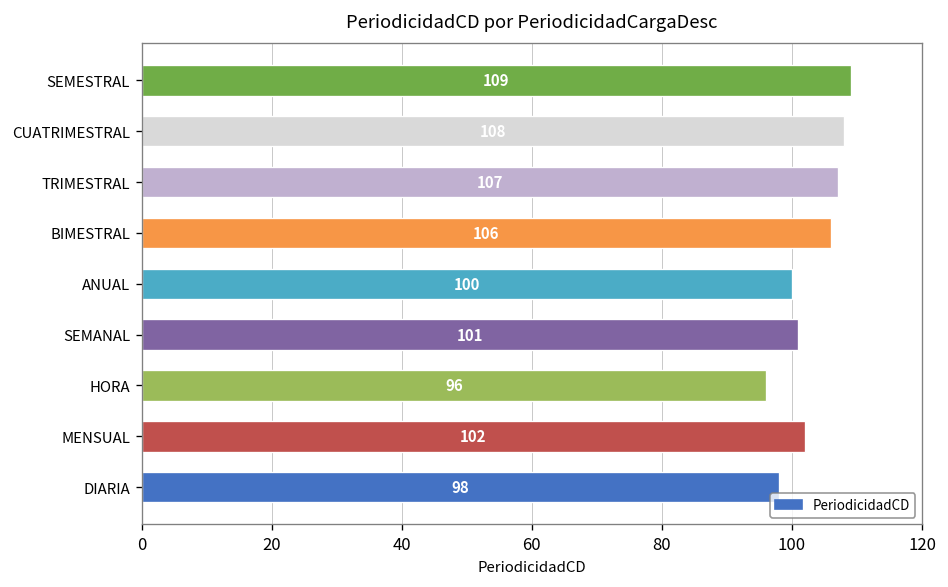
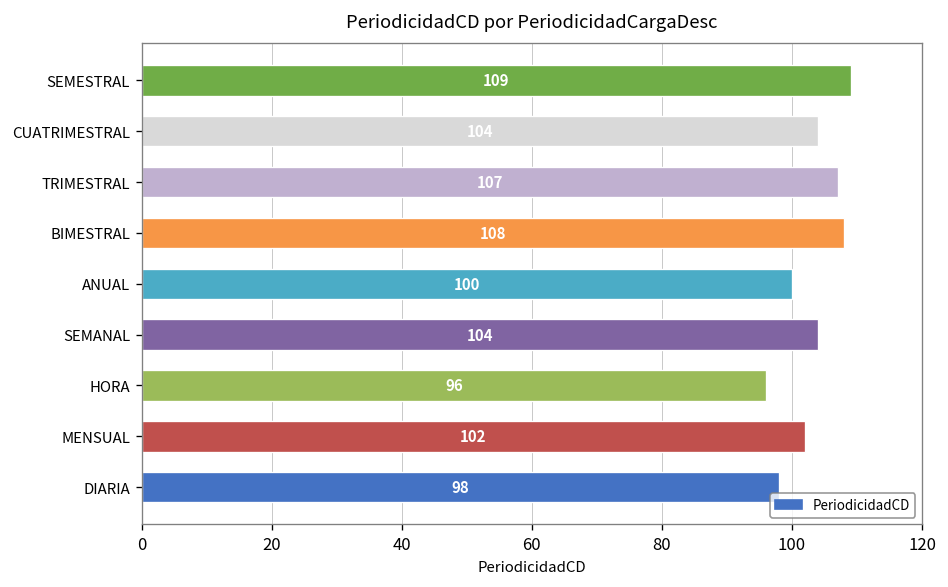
CUATRIMESTRAL: 108 -> 104
BIMESTRAL: 106 -> 108
SEMANAL: 101 -> 104
